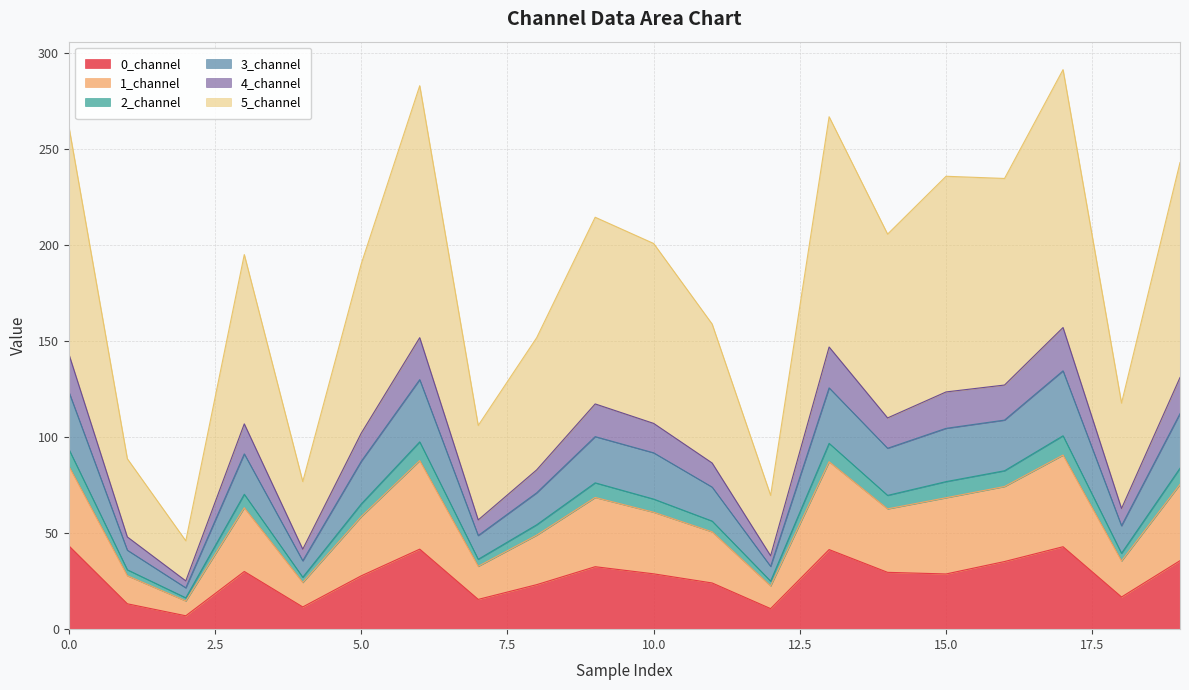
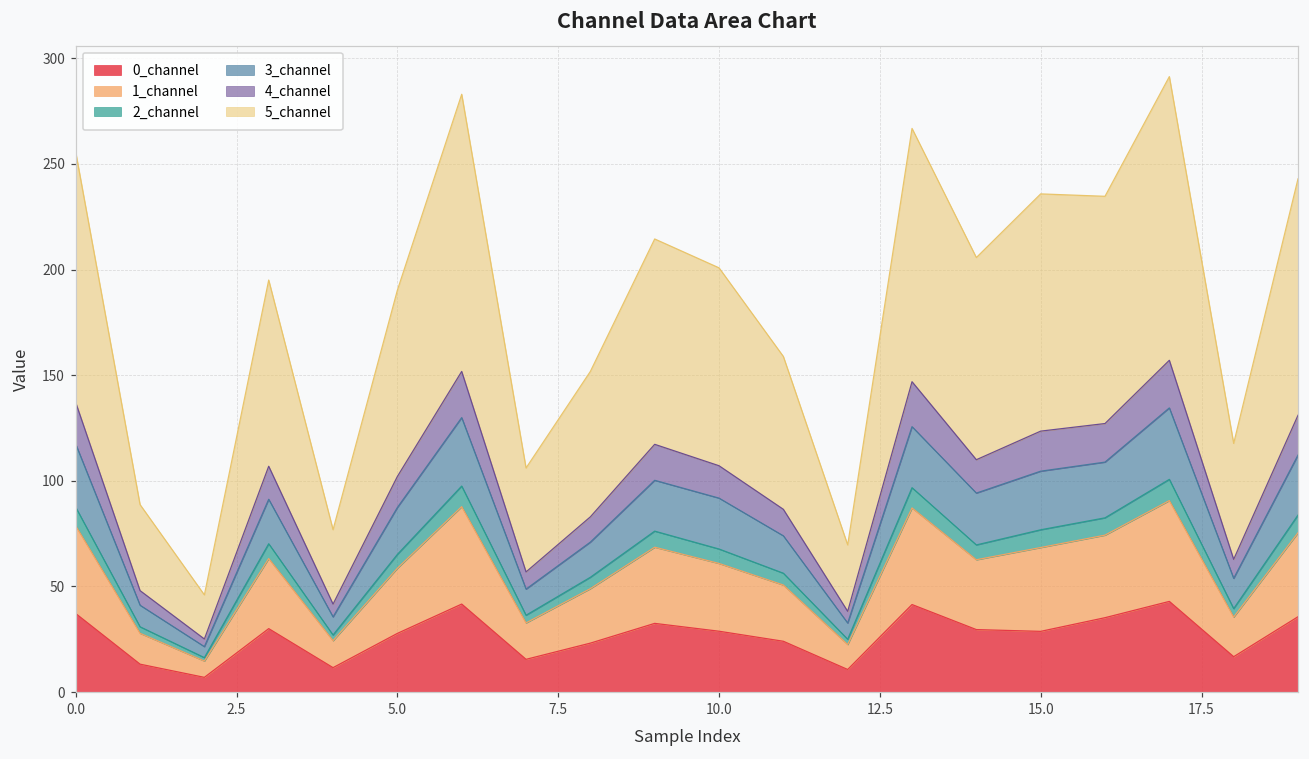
0_channel, 0.0: 43 -> 37
